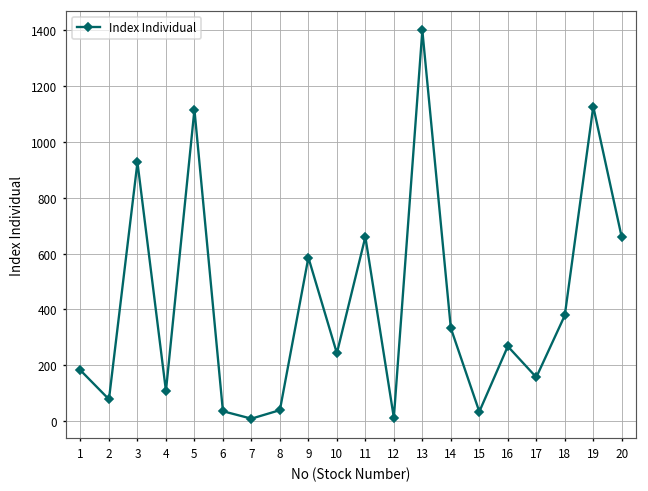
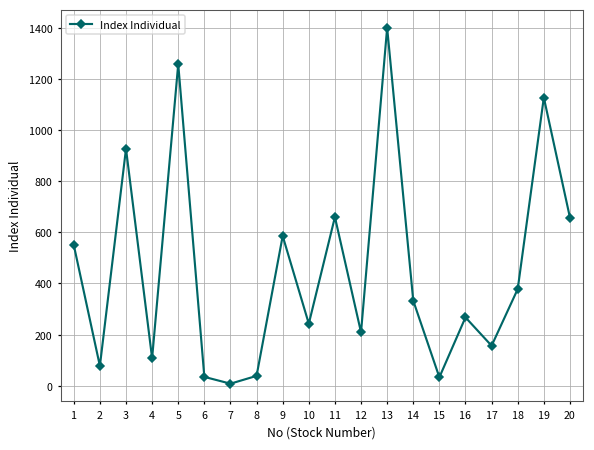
1: 180 -> 550
5: 1120 -> 1260
12: 10 -> 210
